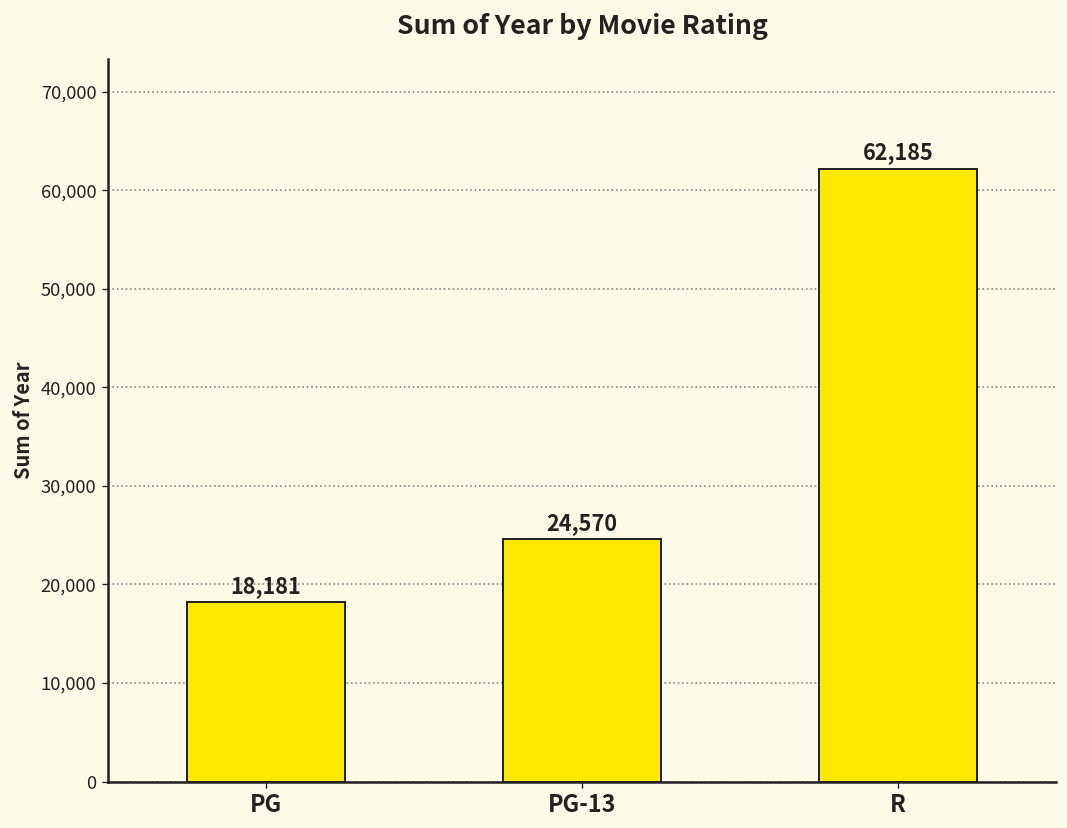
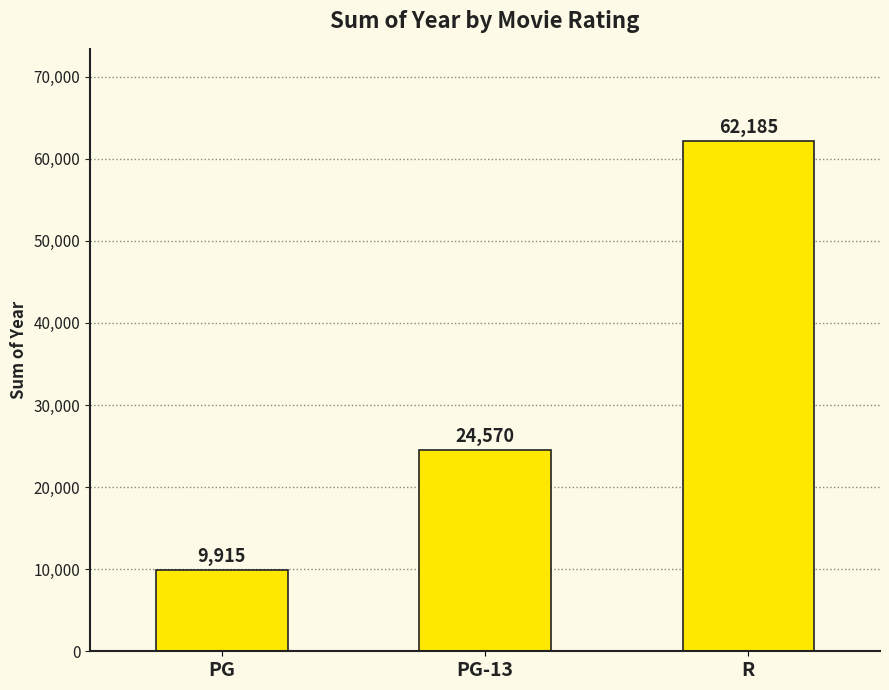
PG: 18,181 -> 9,915
